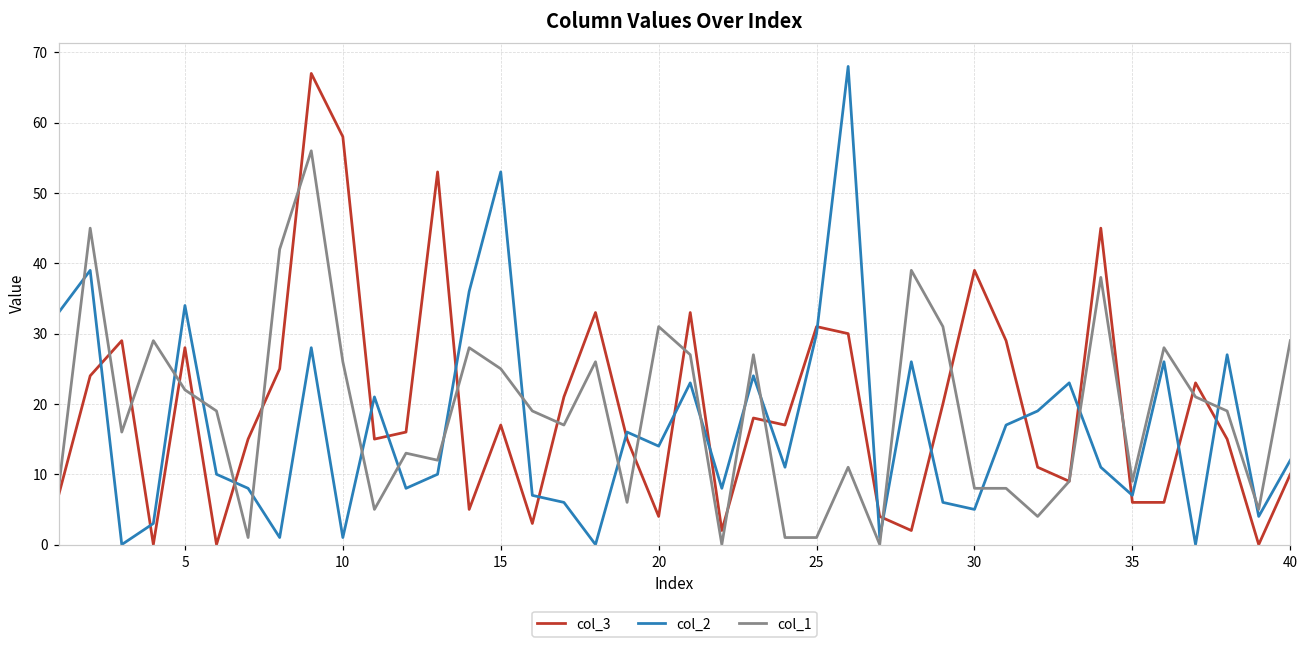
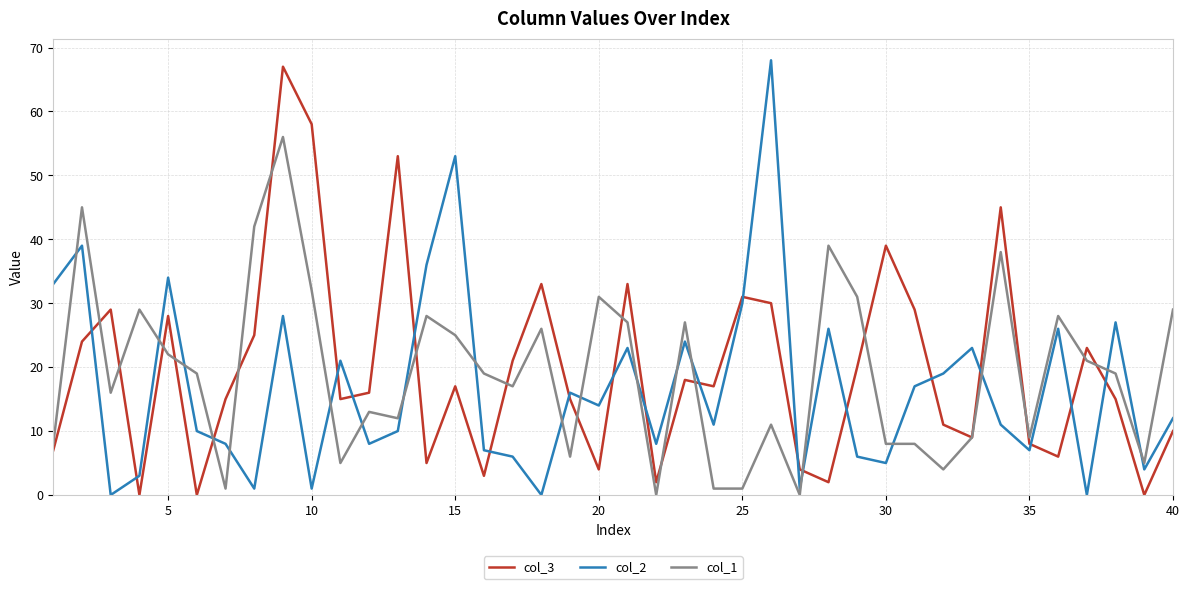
col_1, 10: 26 -> 32
col_3, 35: 6 -> 8
